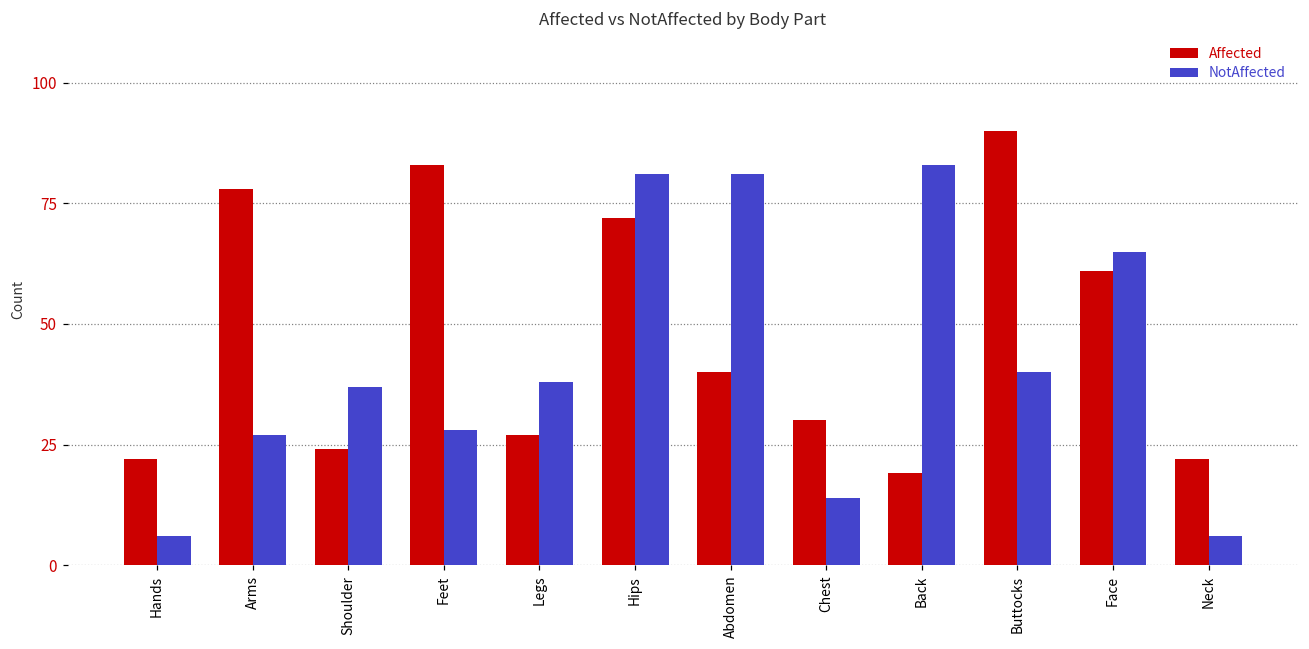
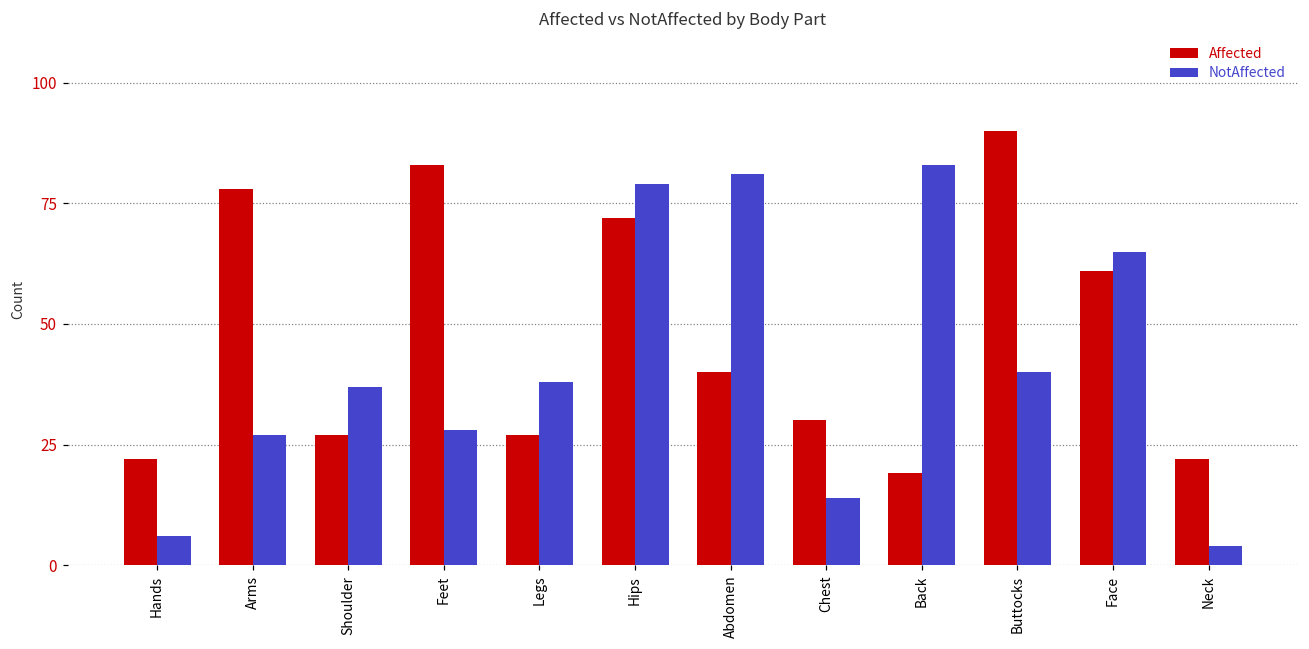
Affected, Shoulder: 24 -> 27
NotAffected, Hips: 81 -> 79
NotAffected, Neck: 6 -> 4
